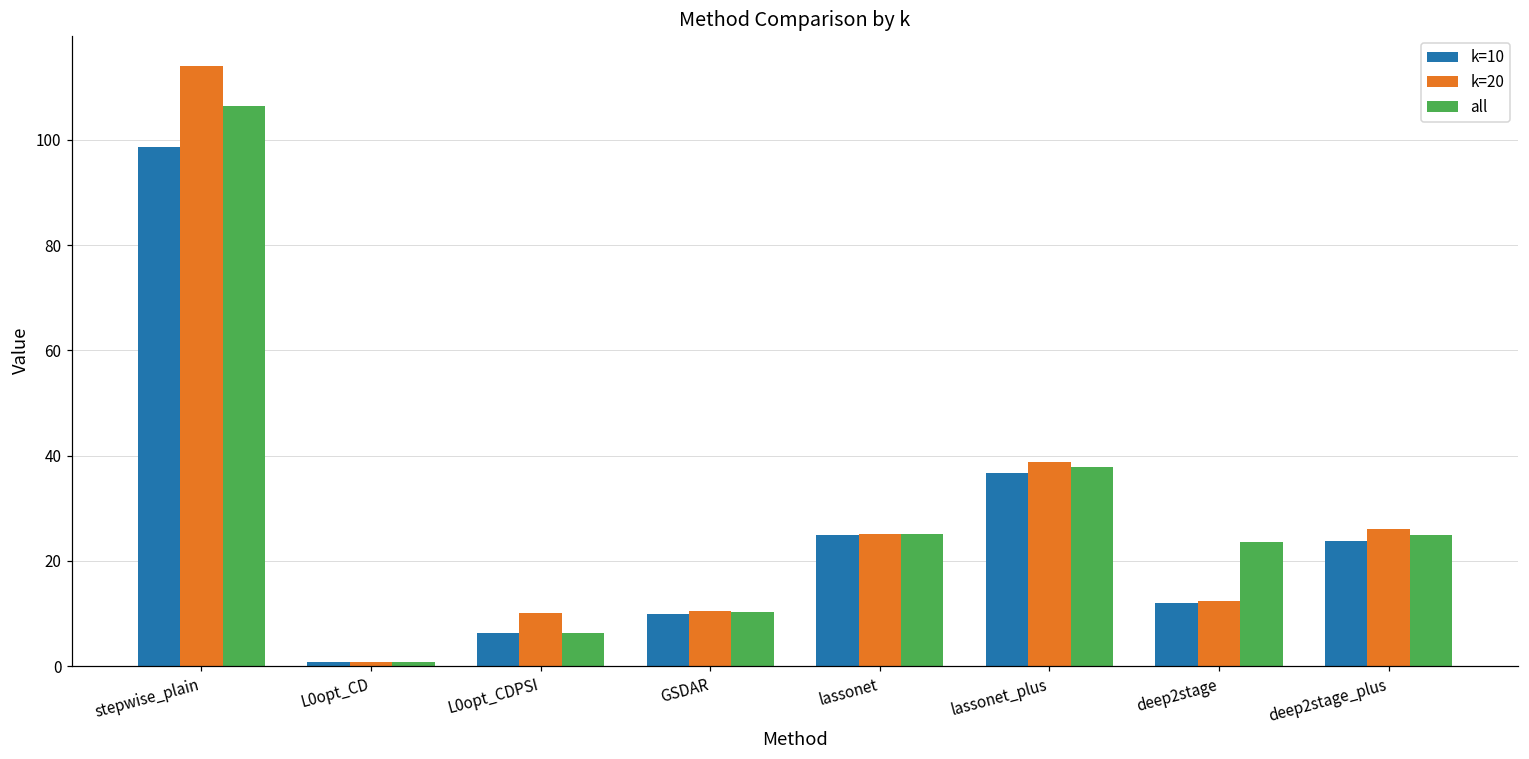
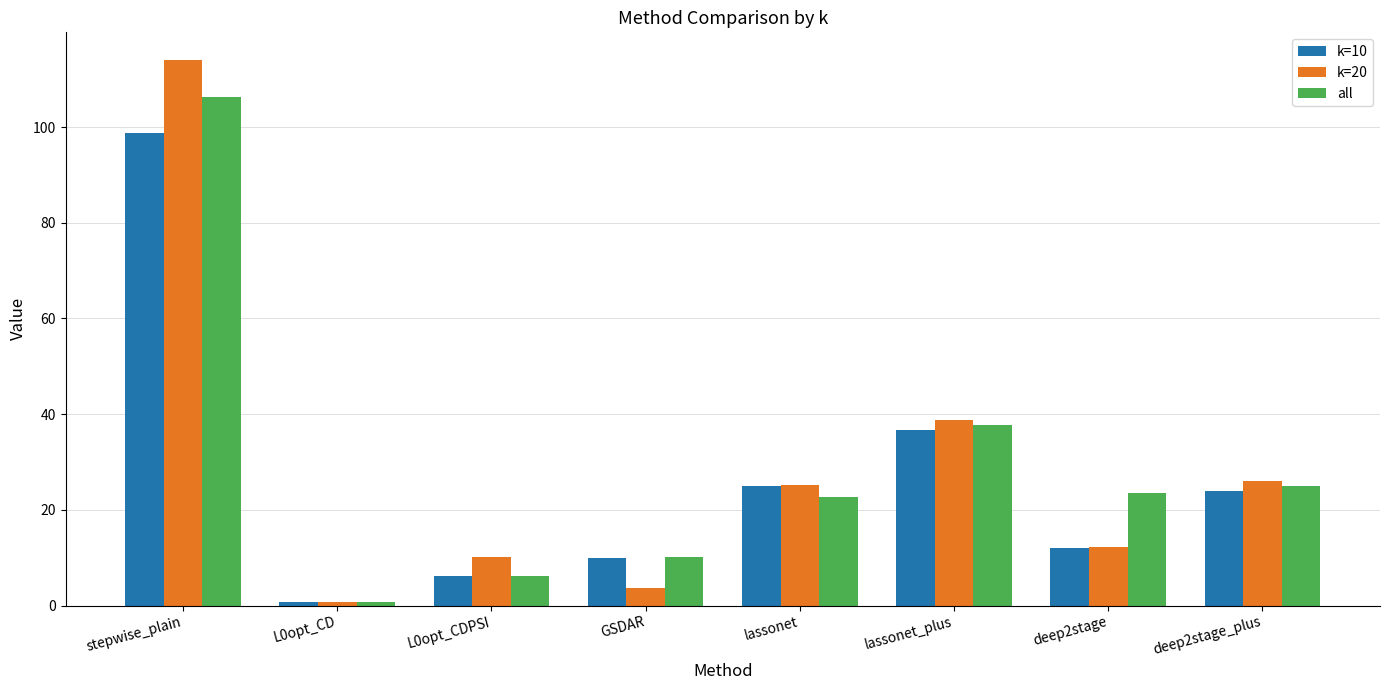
k=20, GSDAR: 10 -> 4
all, lassonet: 25 -> 23
